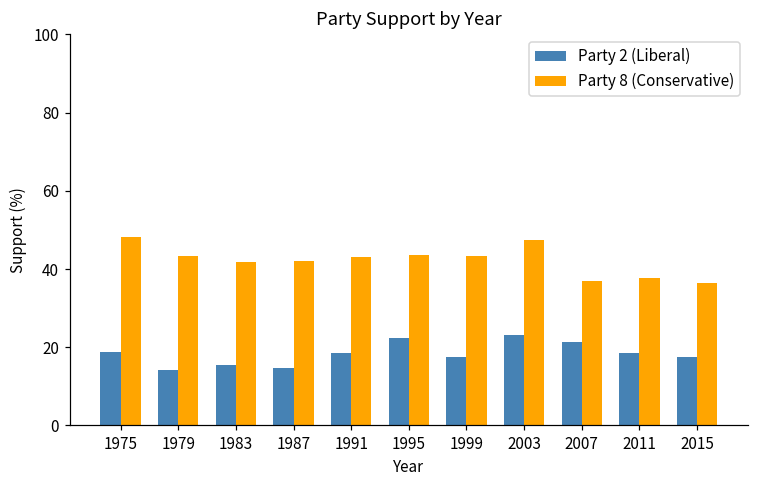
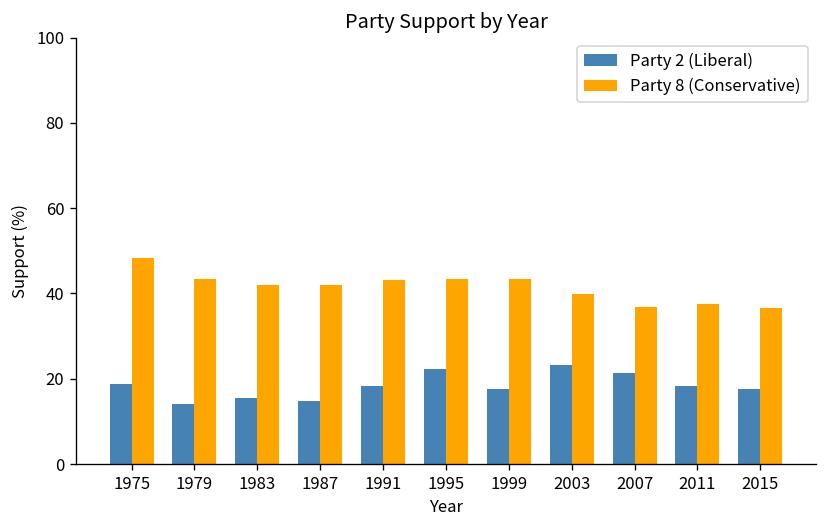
Party 8 (Conservative), 2003: 48 -> 40
